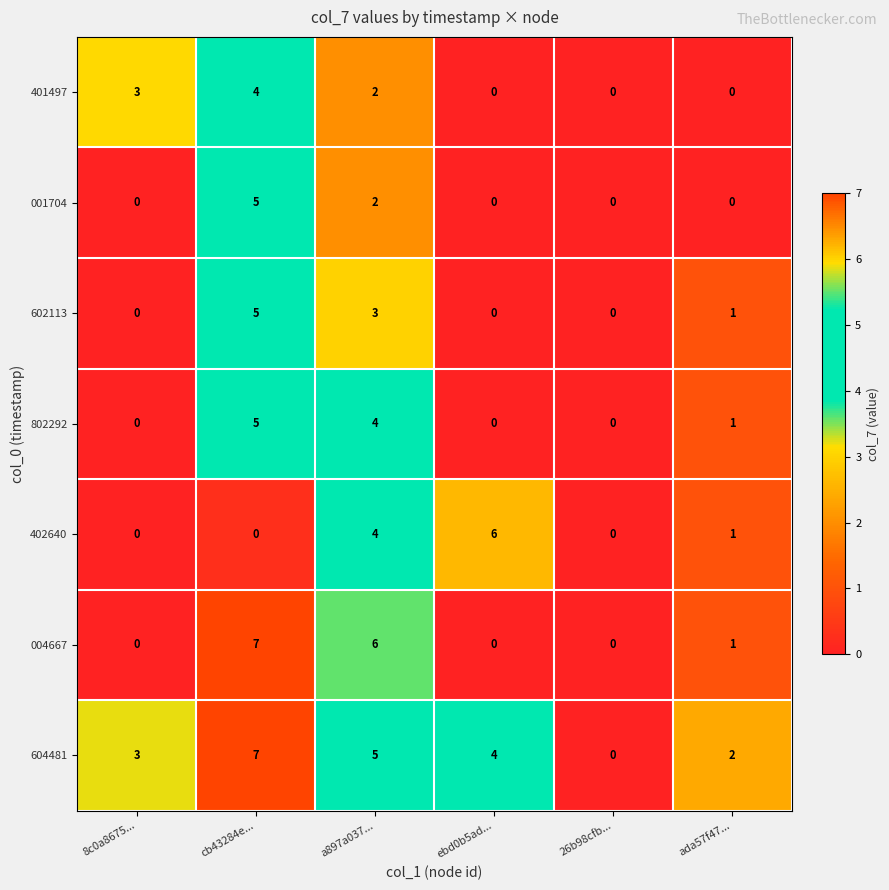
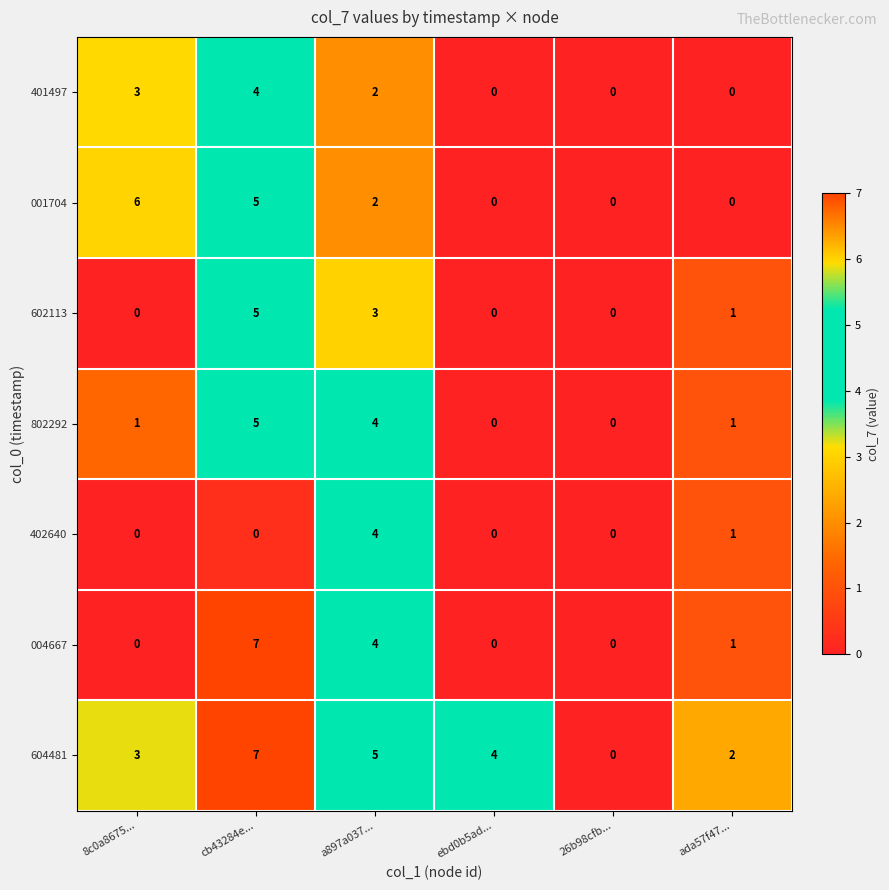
001704, 8c0a8675...: 0 -> 6
802292, 8c0a8675...: 0 -> 1
402640, ebd0b5ad...: 6 -> 0
004667, a897a037...: 6 -> 4
